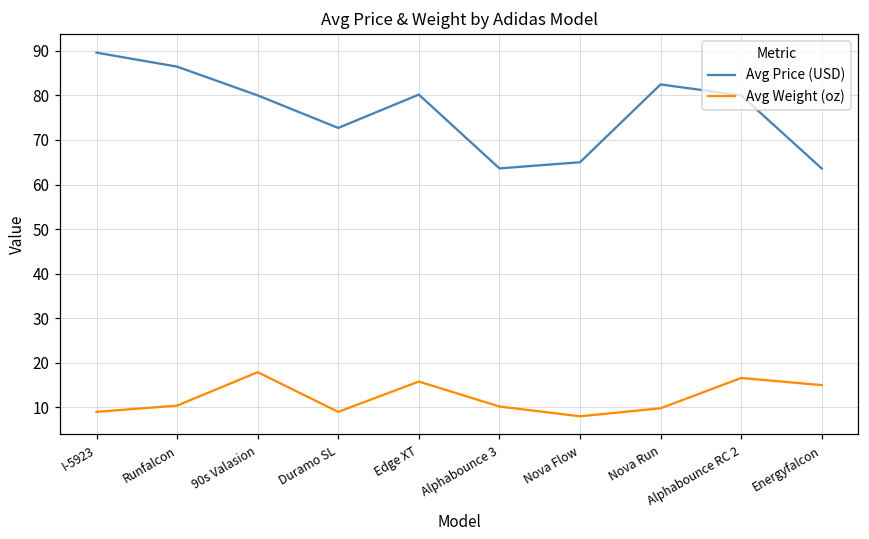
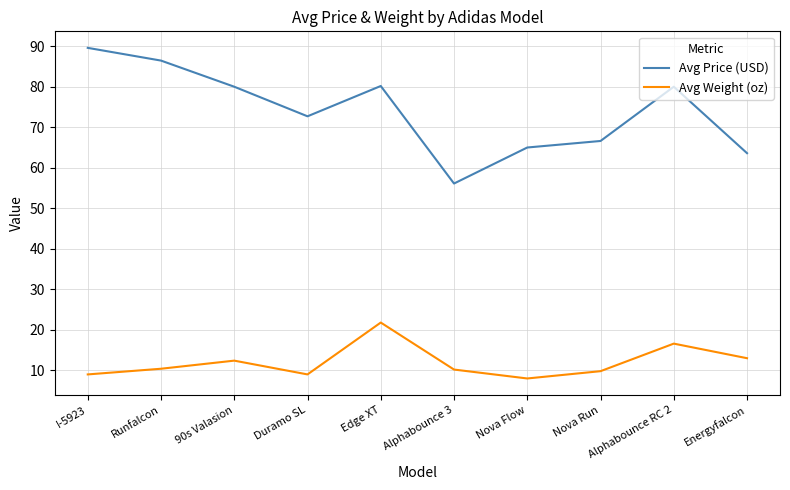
Avg Weight (oz), 90s Valasion: 18 -> 12
Avg Weight (oz), Edge XT: 16 -> 22
Avg Price (USD), Alphabounce 3: 64 -> 56
Avg Price (USD), Nova Run: 82 -> 67
Avg Weight (oz), Energyfalcon: 15 -> 13
